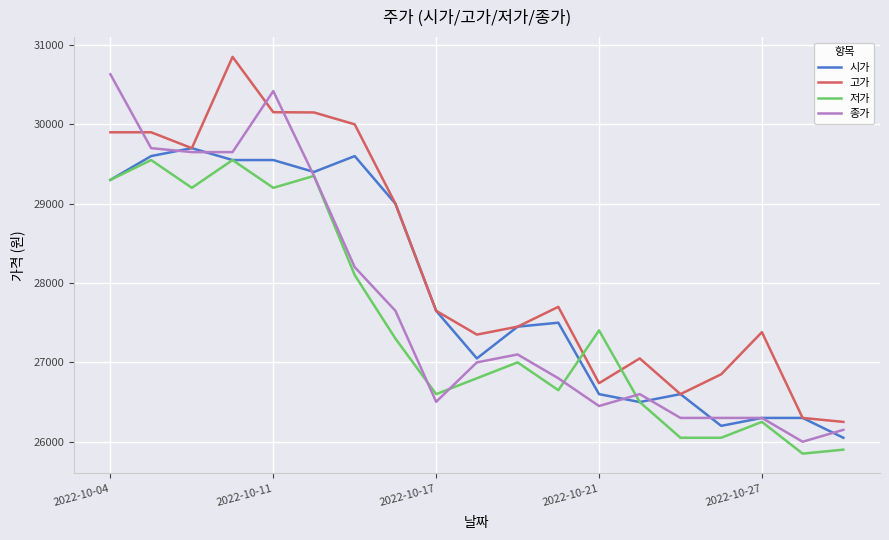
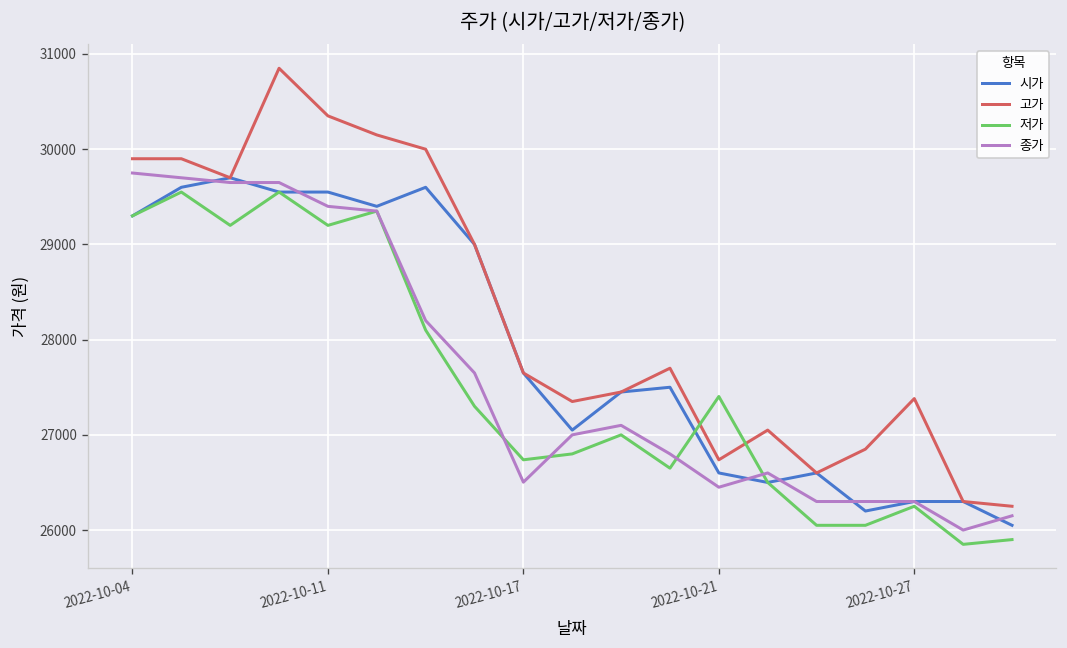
종가, 2022-10-04: 30600 -> 29800
고가, 2022-10-11: 30200 -> 30400
종가, 2022-10-11: 30400 -> 29400
저가, 2022-10-17: 26600 -> 26700
